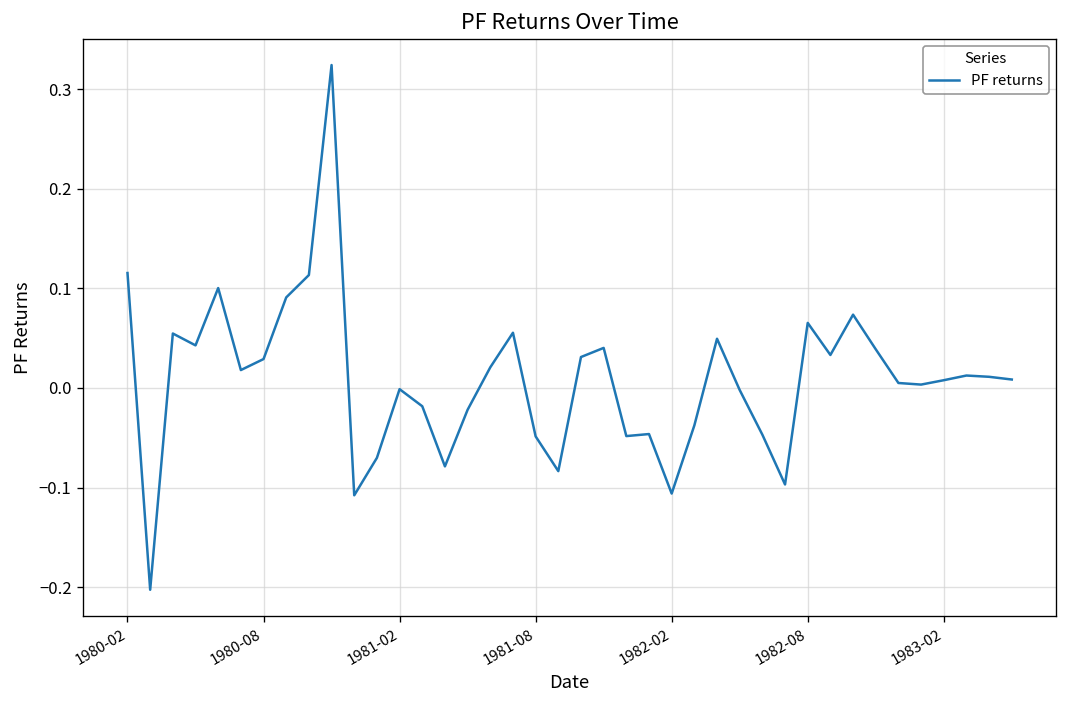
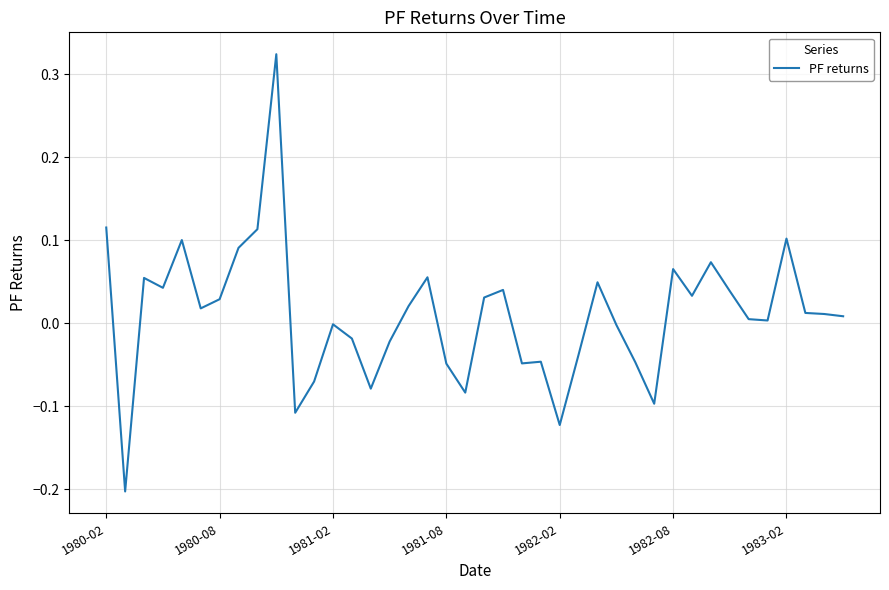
1982-02: -0.11 -> -0.12
1983-02: 0.01 -> 0.10
